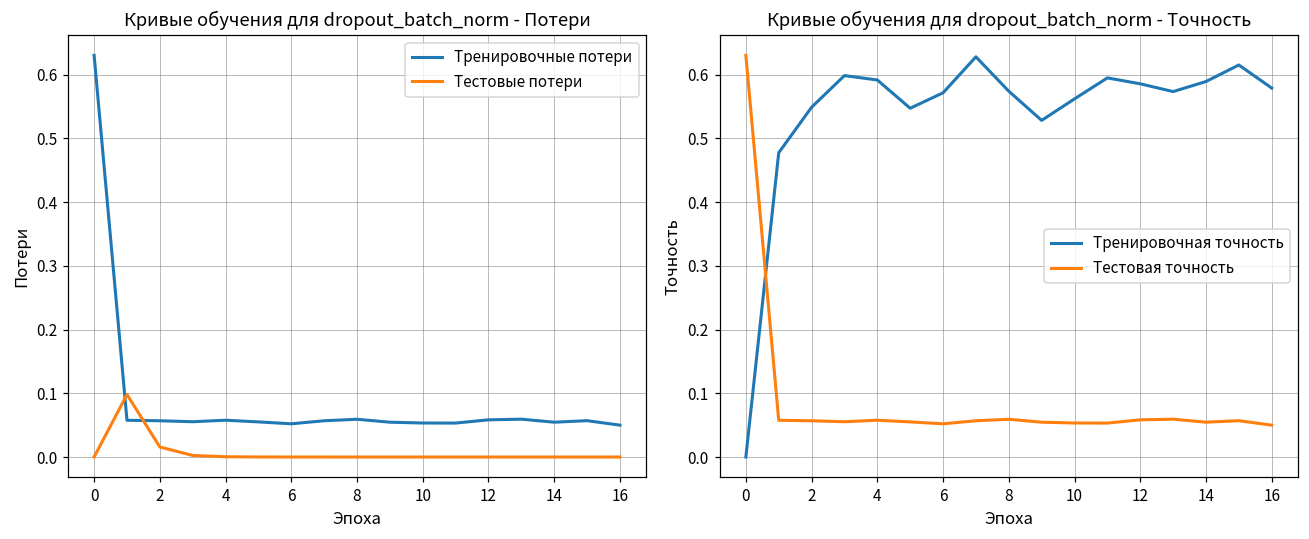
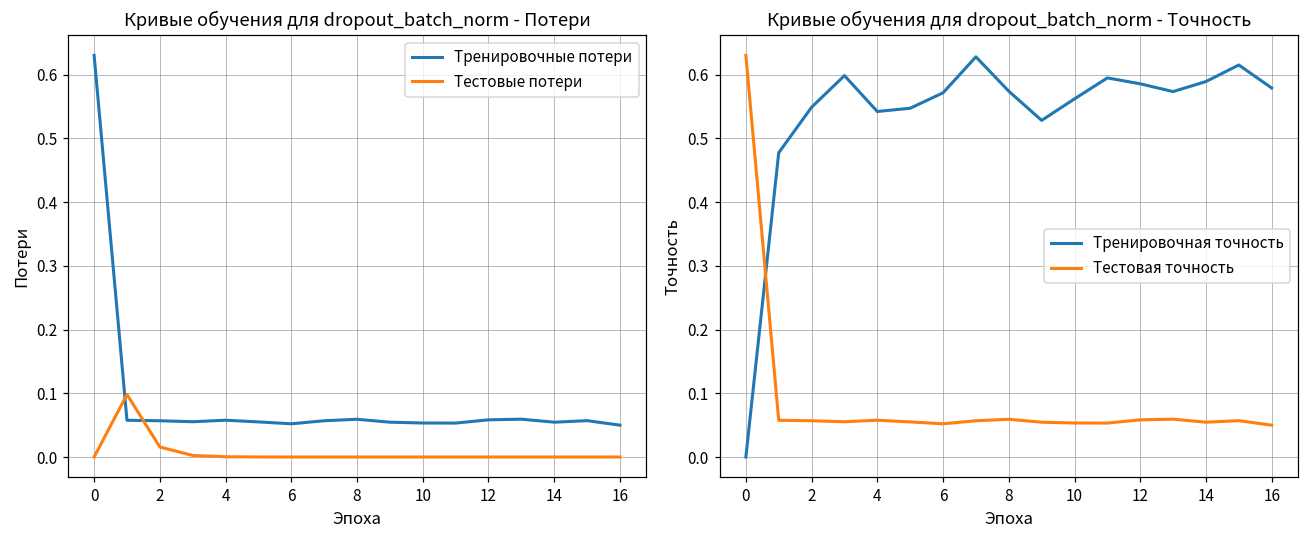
Кривые обучения для dropout_batch_norm - Точность, Тренировочная точность, 4: 0.59 -> 0.54
